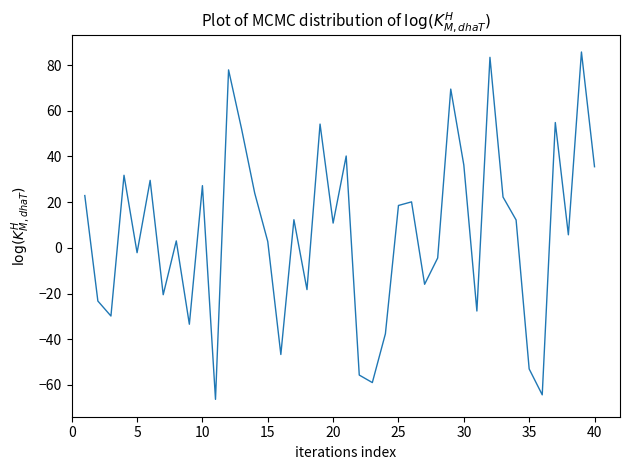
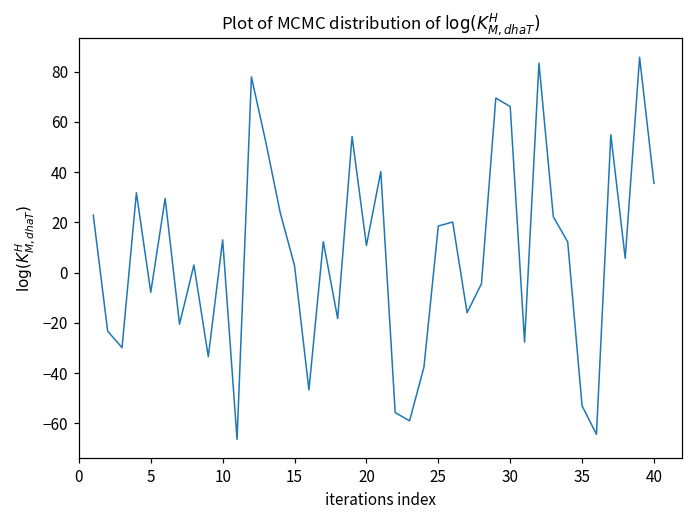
5: -2 -> -8
10: 27 -> 13
30: 36 -> 66
